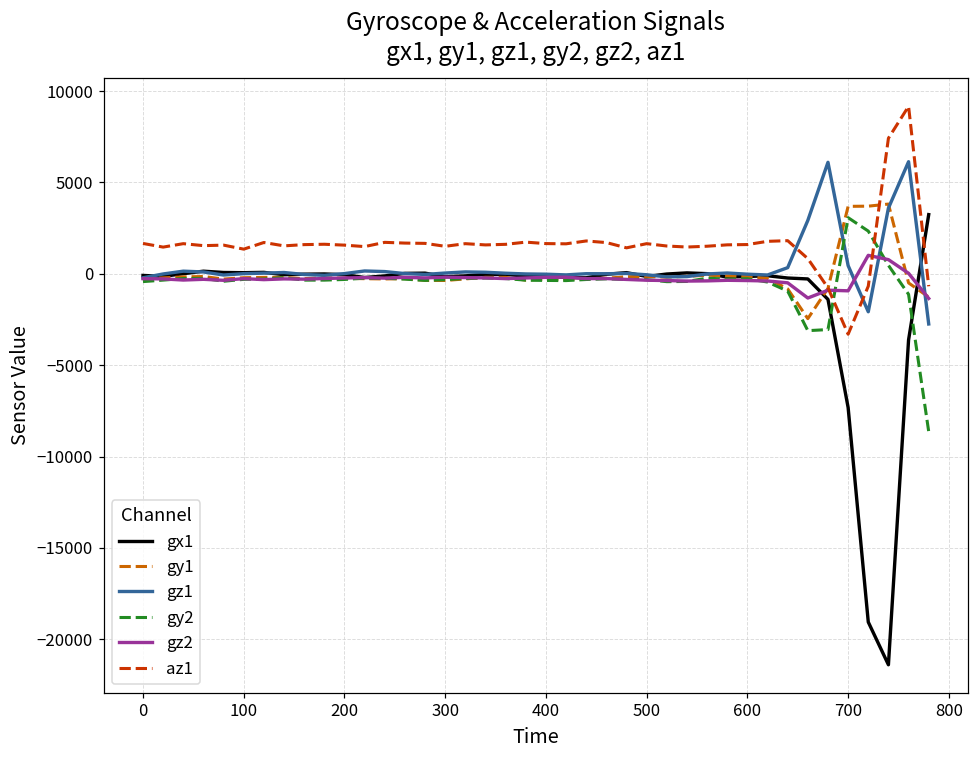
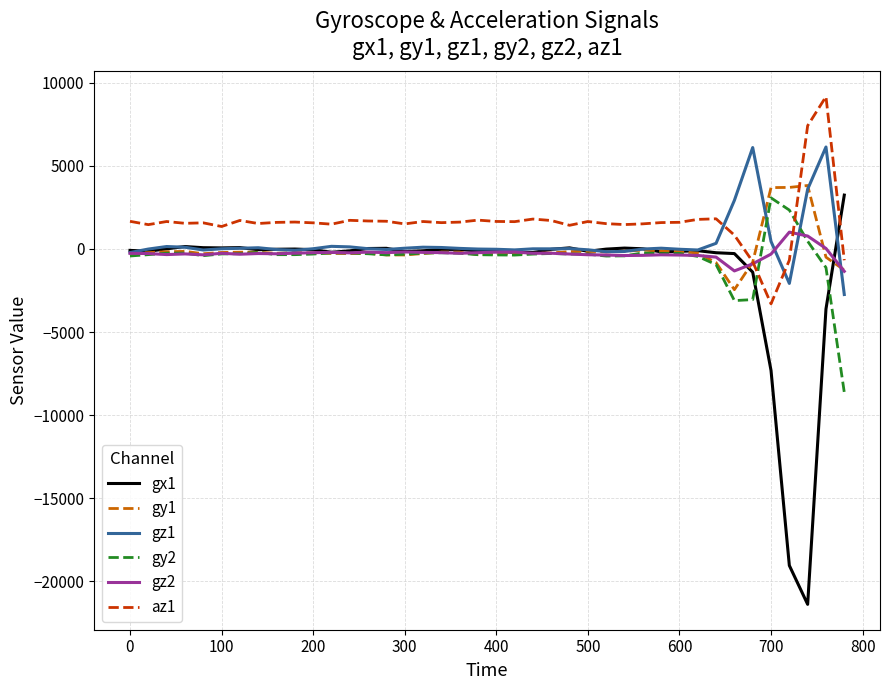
gz2, 700: -900 -> -300
